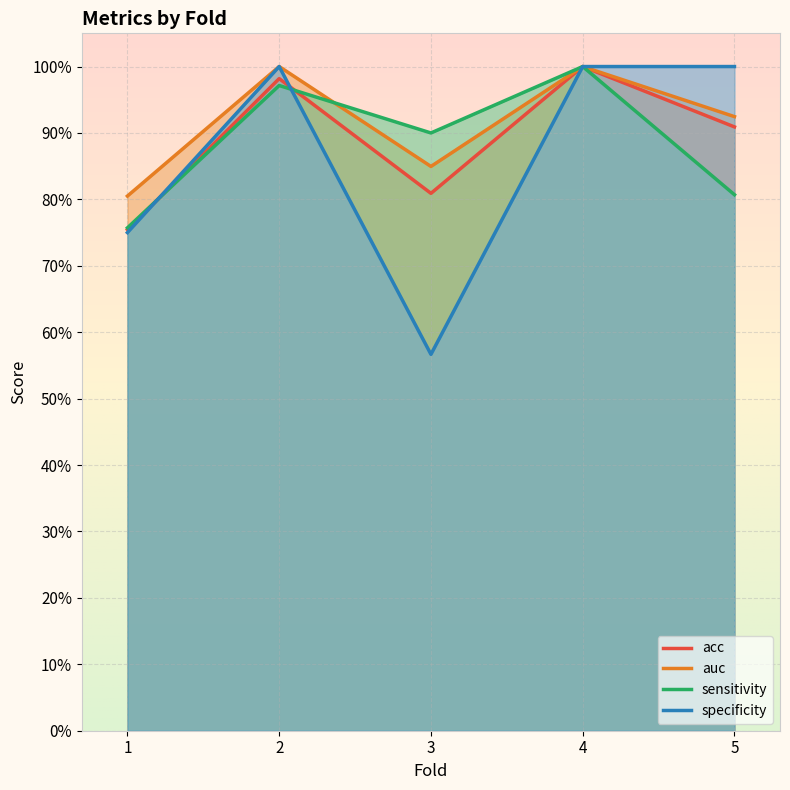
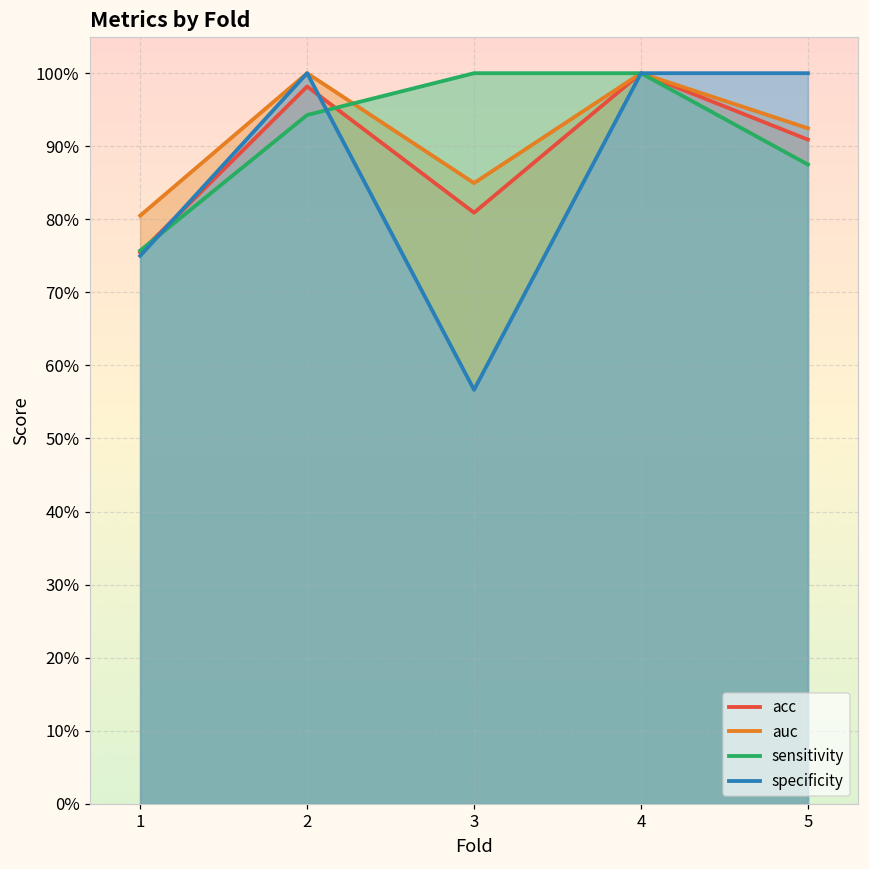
sensitivity, 2: 97% -> 94%
sensitivity, 3: 90% -> 100%
sensitivity, 5: 81% -> 88%
